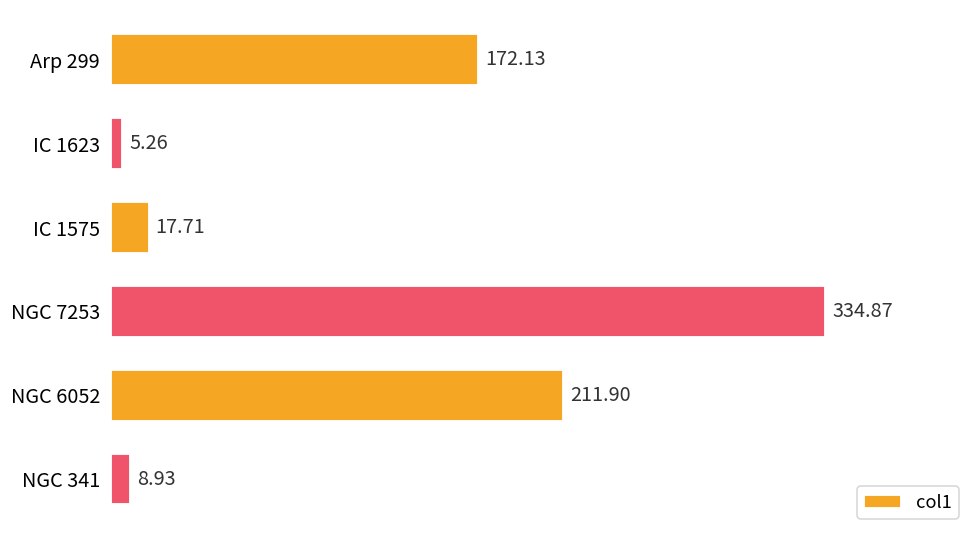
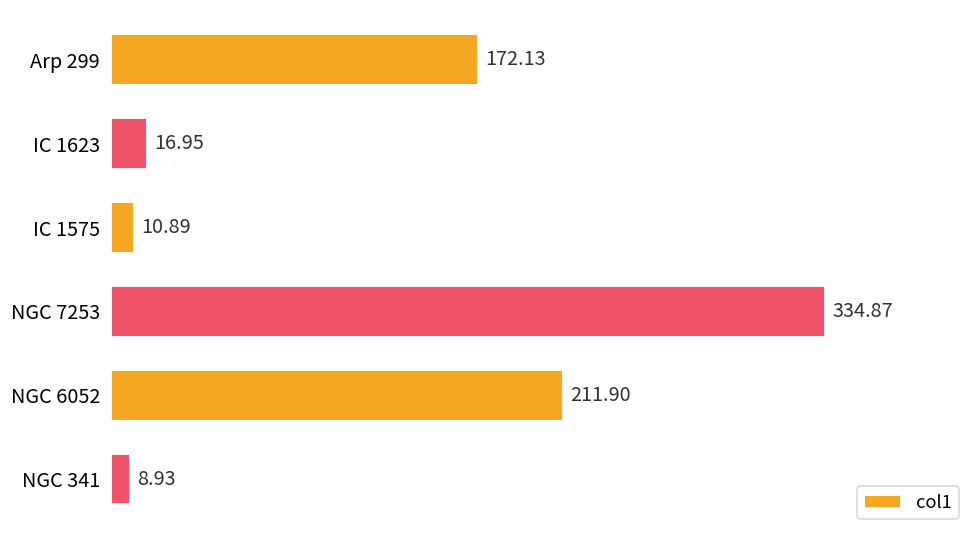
IC 1623: 5.26 -> 16.95
IC 1575: 17.71 -> 10.89
